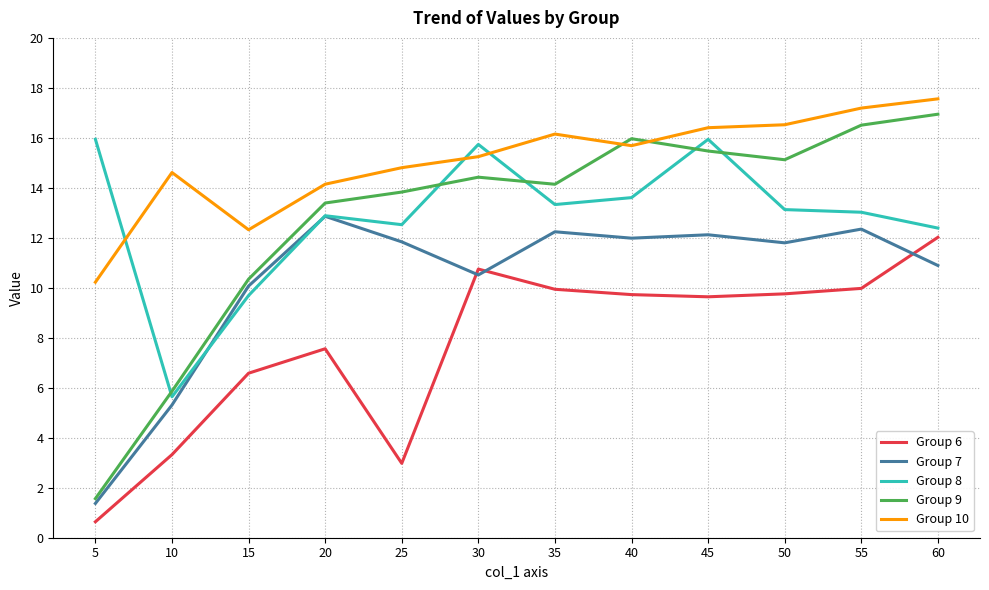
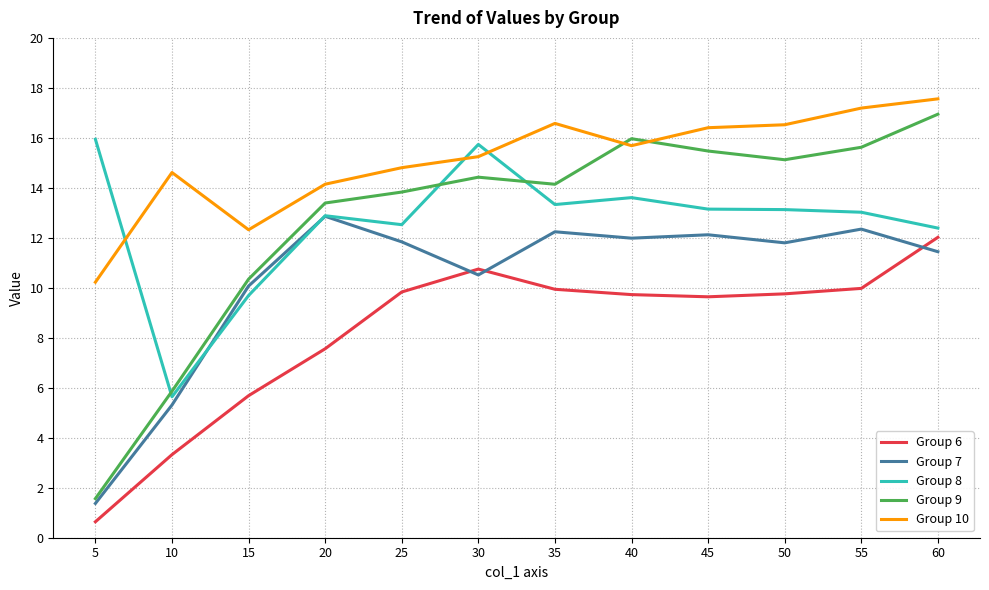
Group 6, 15: 6.6 -> 5.7
Group 6, 25: 3.0 -> 9.8
Group 10, 35: 16.2 -> 16.6
Group 8, 45: 15.9 -> 13.1
Group 9, 55: 16.5 -> 15.6
Group 7, 60: 10.9 -> 11.4
